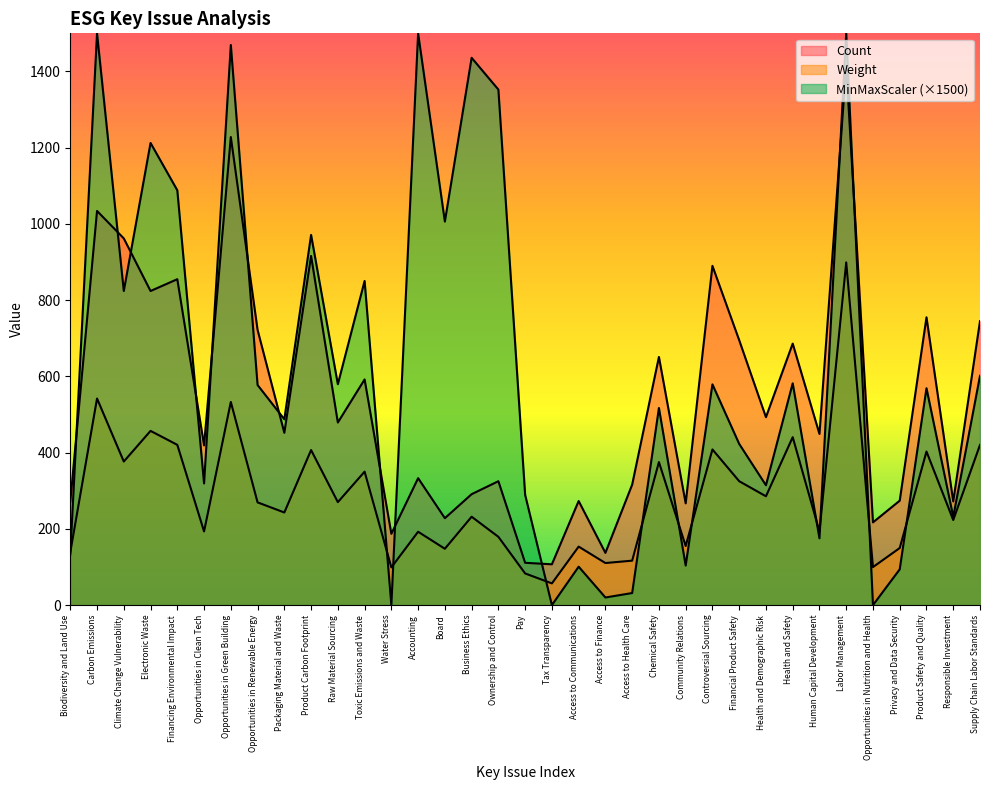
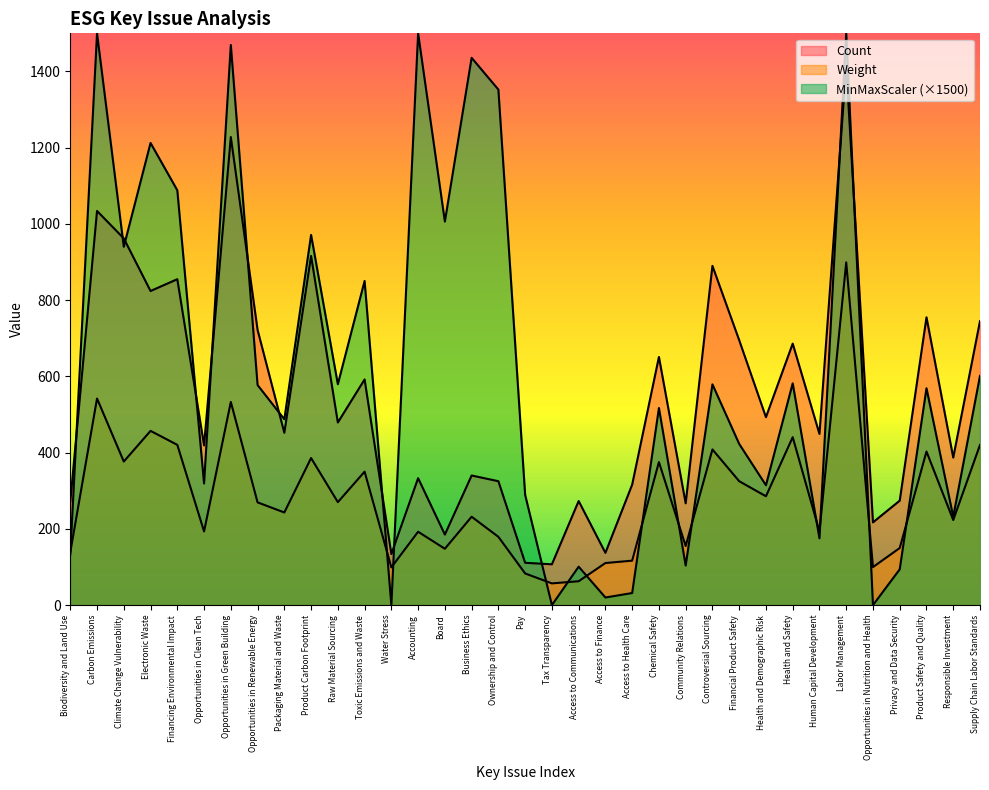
MinMaxScaler (×1500), Climate Change Vulnerability: 820 -> 940
Weight, Product Carbon Footprint: 410 -> 390
Count, Water Stress: 190 -> 130
Count, Board: 230 -> 190
Count, Business Ethics: 290 -> 340
Weight, Access to Communications: 150 -> 60
Count, Responsible Investment: 270 -> 390
